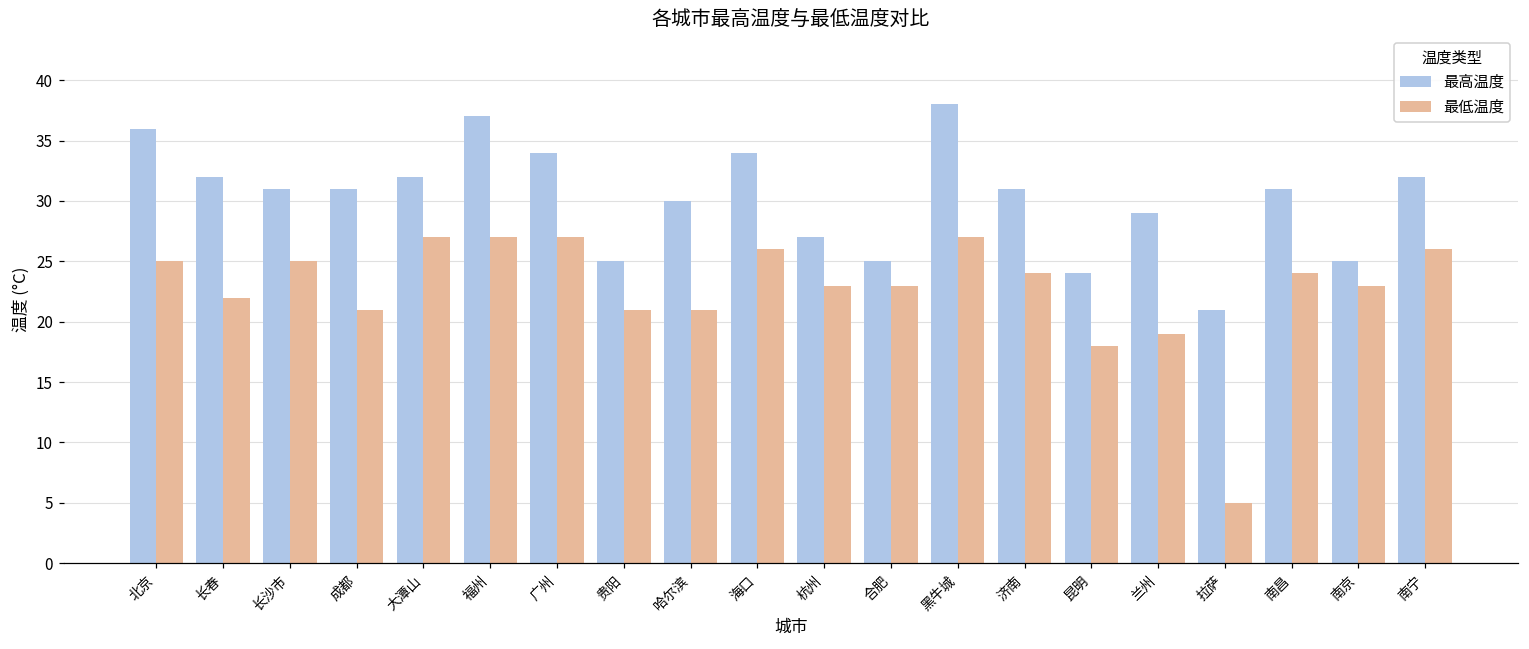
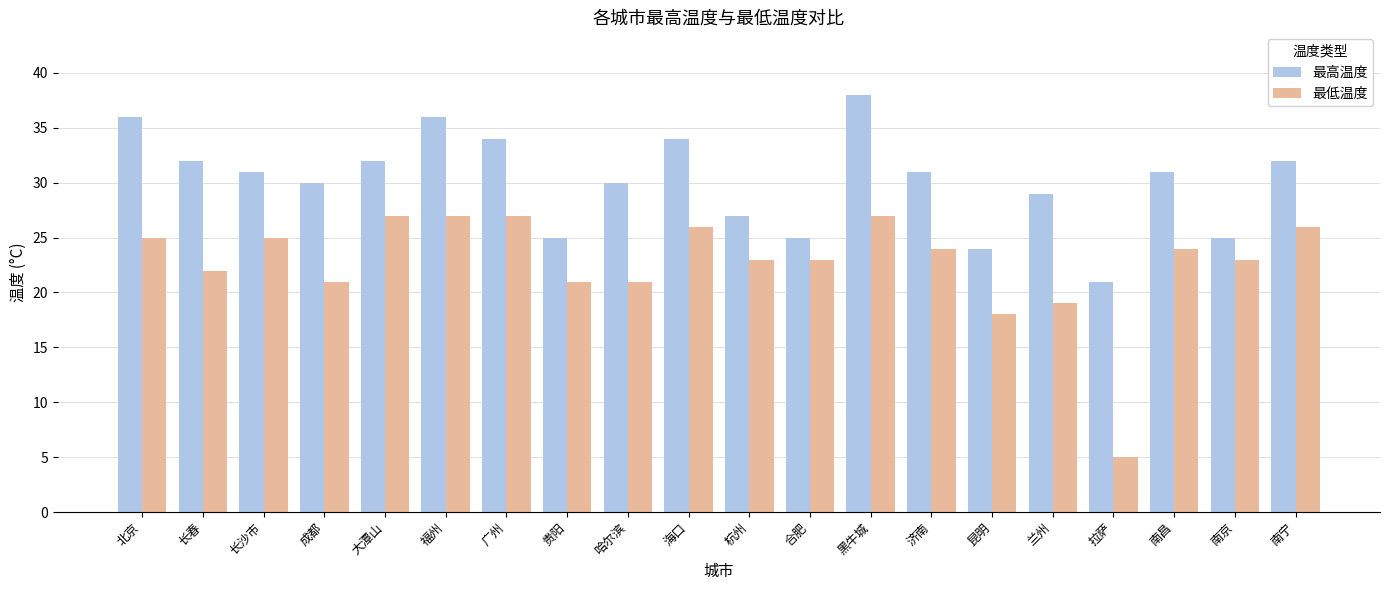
最高温度, 成都: 31 -> 30
最高温度, 福州: 37 -> 36
